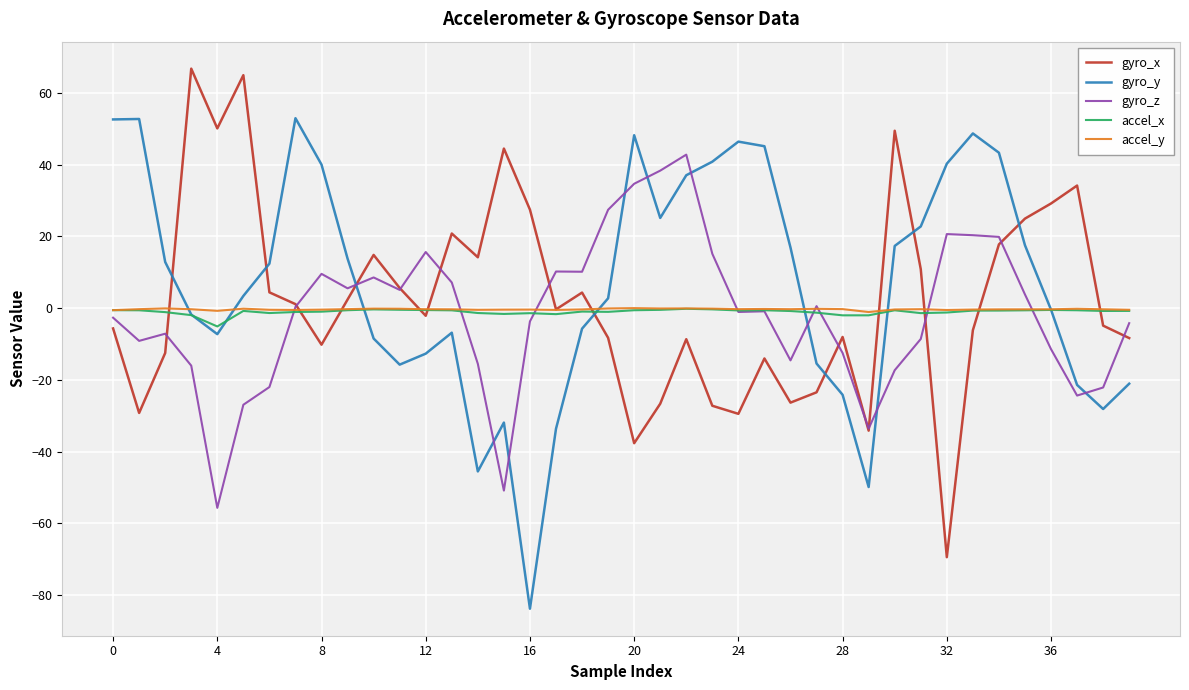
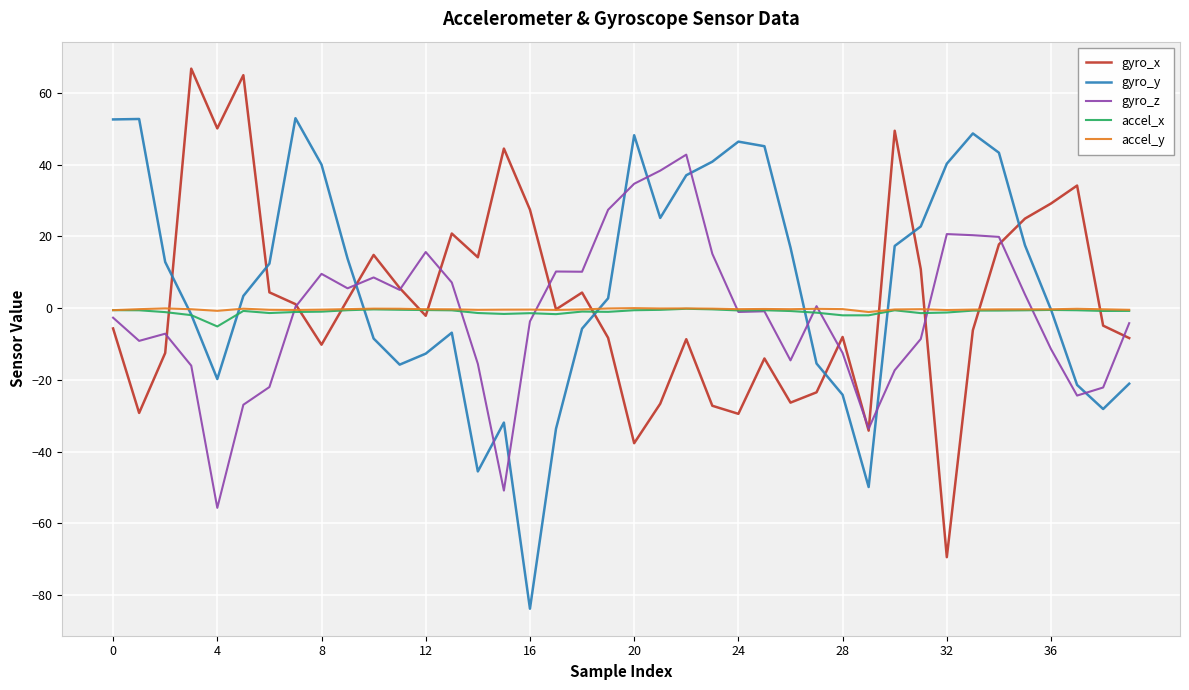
gyro_y, 4: -7 -> -20
